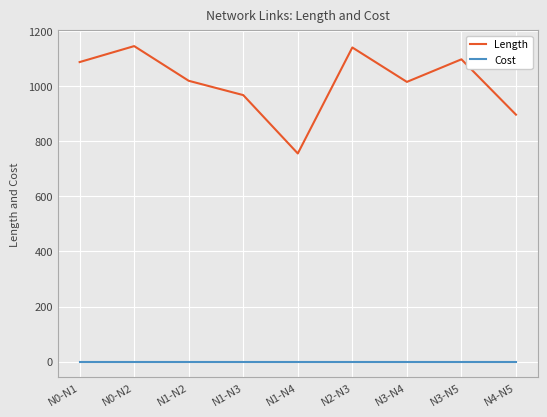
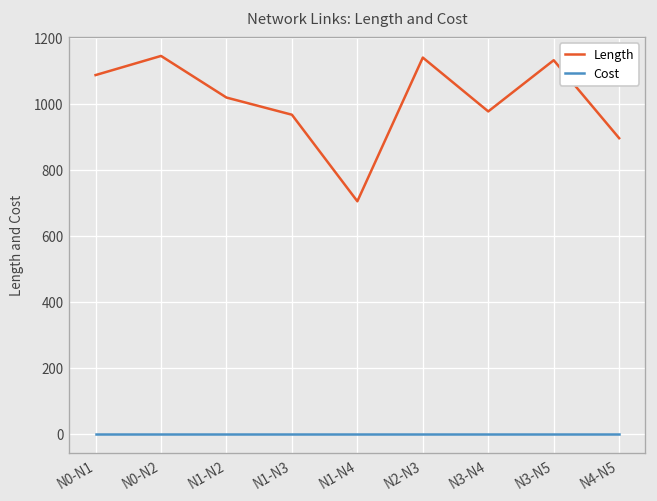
Length, N1-N4: 760 -> 710
Length, N3-N4: 1020 -> 980
Length, N3-N5: 1100 -> 1130
